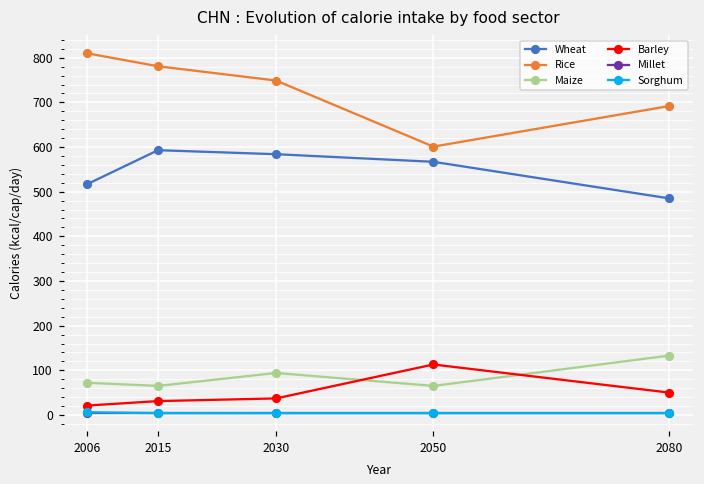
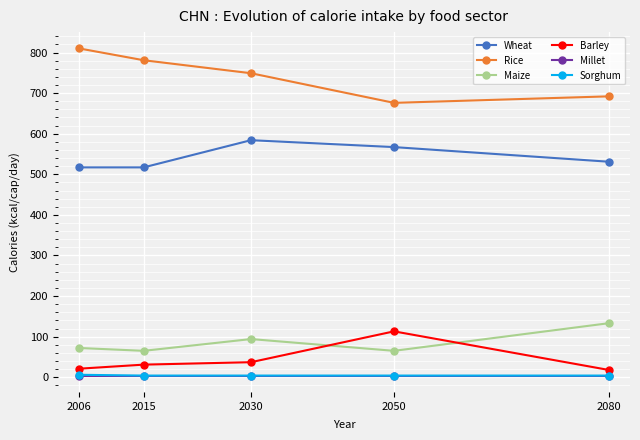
Wheat, 2015: 590 -> 520
Rice, 2050: 600 -> 680
Wheat, 2080: 490 -> 530
Barley, 2080: 50 -> 20
